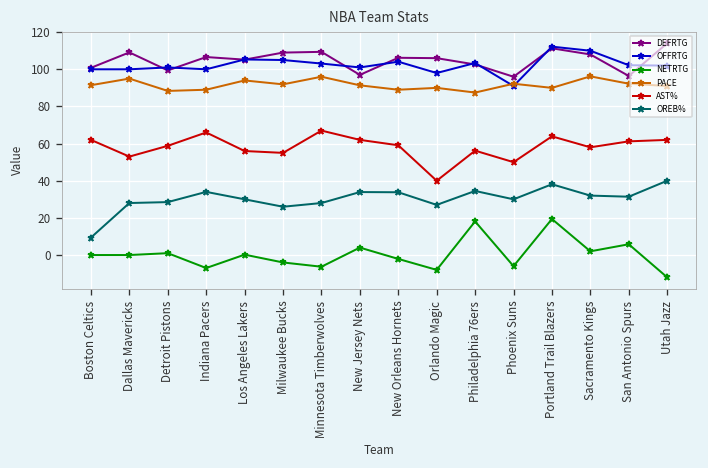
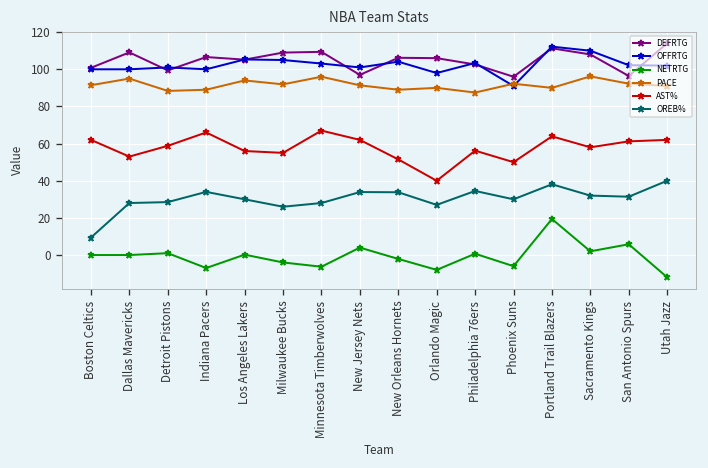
AST%, New Orleans Hornets: 59 -> 52
NETRTG, Philadelphia 76ers: 18 -> 1
